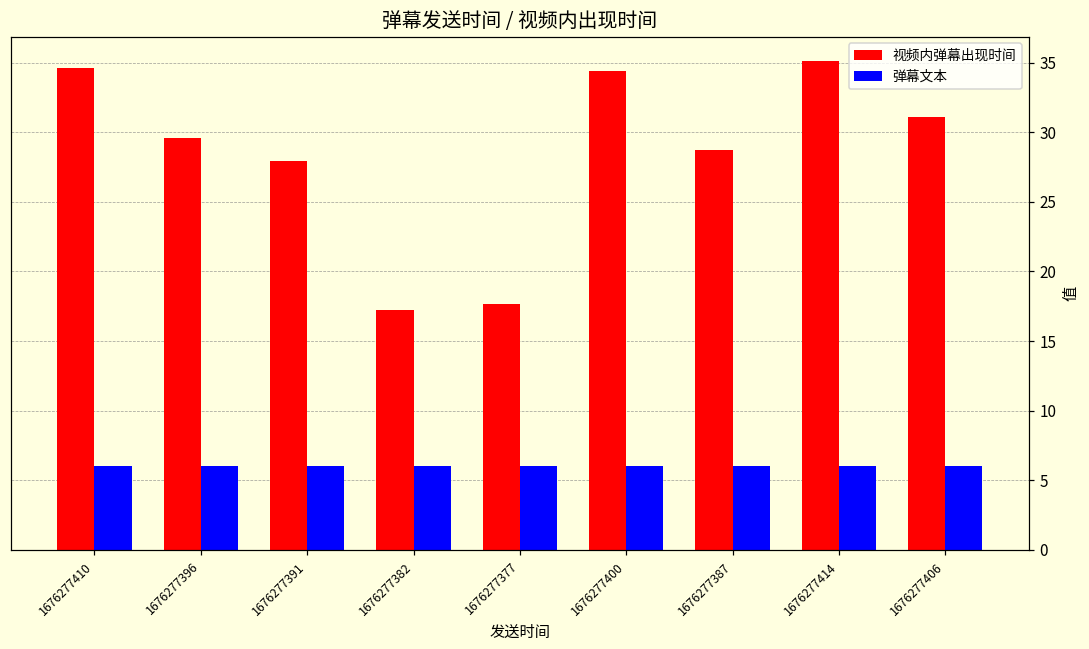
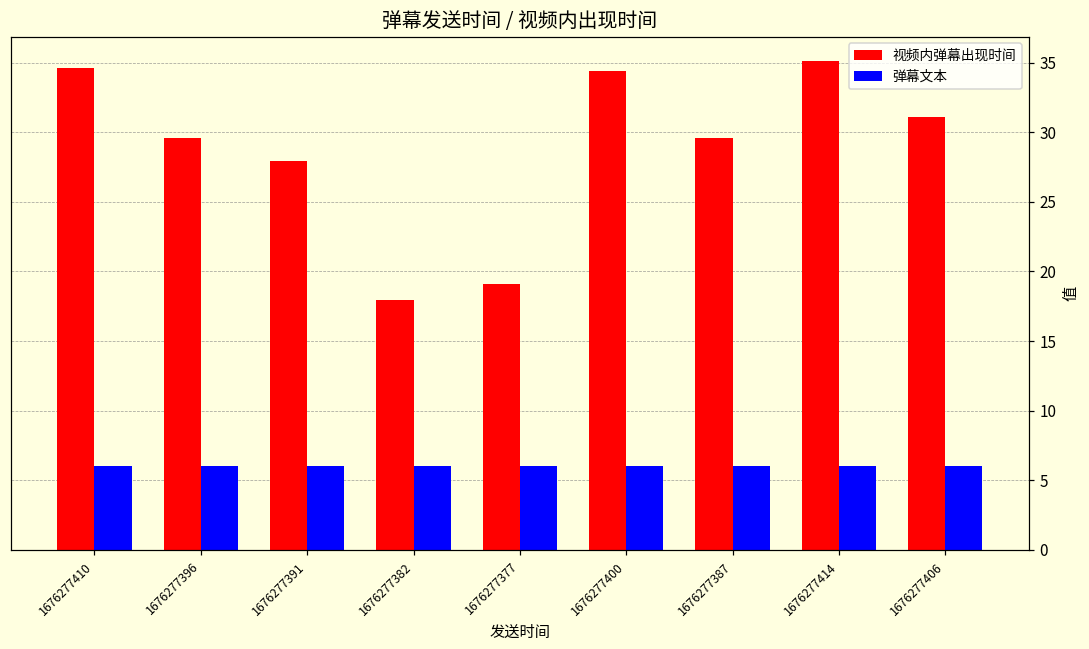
视频内弹幕出现时间, 1676277382: 17.2 -> 18.0
视频内弹幕出现时间, 1676277377: 17.7 -> 19.1
视频内弹幕出现时间, 1676277387: 28.7 -> 29.6
